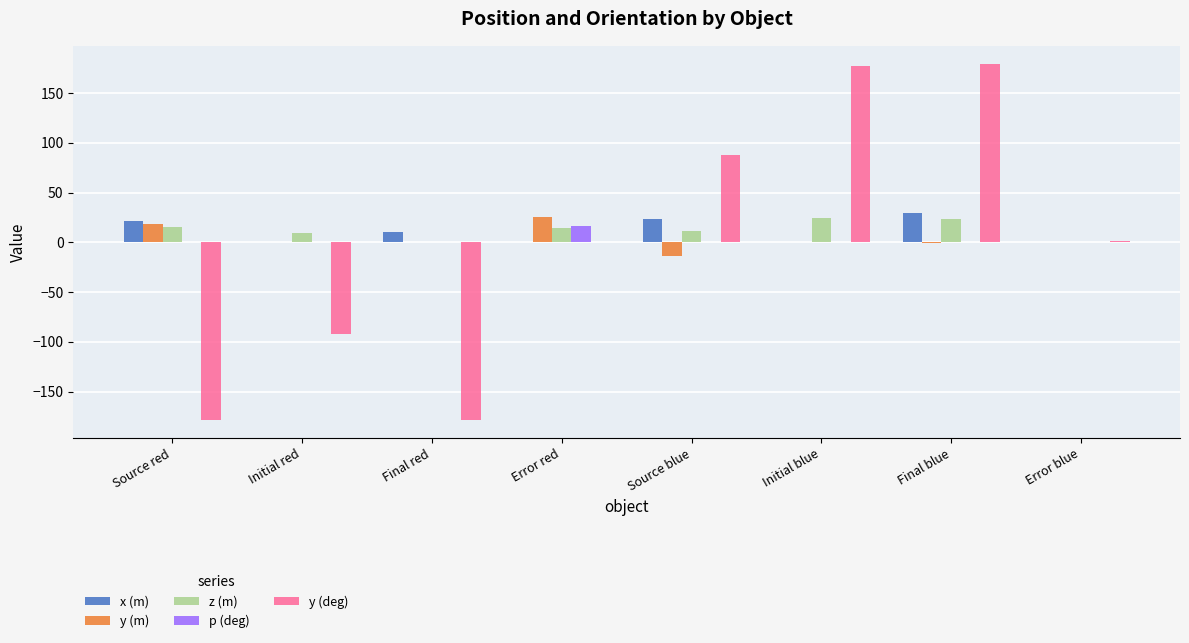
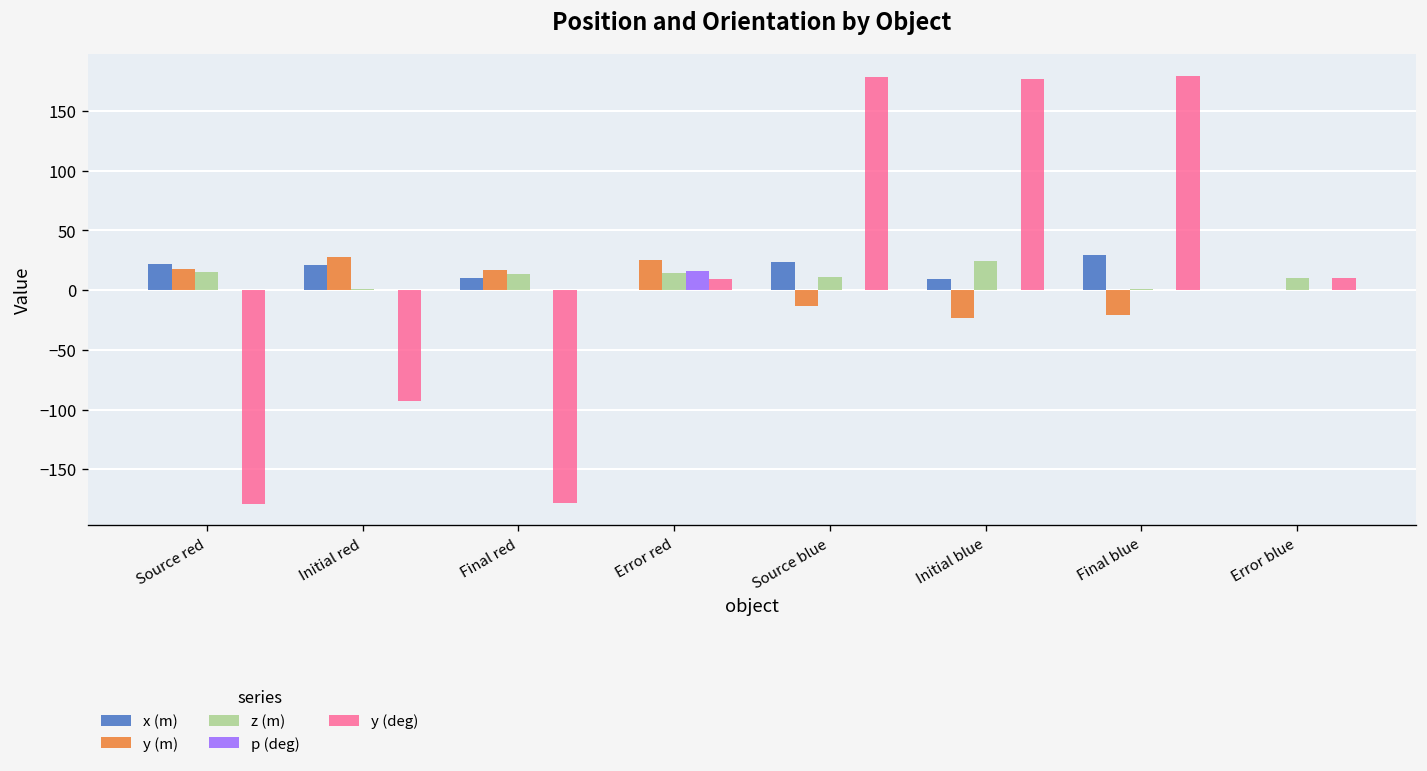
x (m), Initial red: 0 -> 20
y (m), Initial red: 0 -> 30
z (m), Initial red: 10 -> 0
y (m), Final red: 0 -> 20
z (m), Final red: 0 -> 10
y (deg), Error red: 0 -> 10
y (deg), Source blue: 90 -> 180
x (m), Initial blue: 0 -> 10
y (m), Initial blue: 0 -> -20
y (m), Final blue: 0 -> -20
z (m), Final blue: 20 -> 0
z (m), Error blue: 0 -> 10
y (deg), Error blue: 0 -> 10
